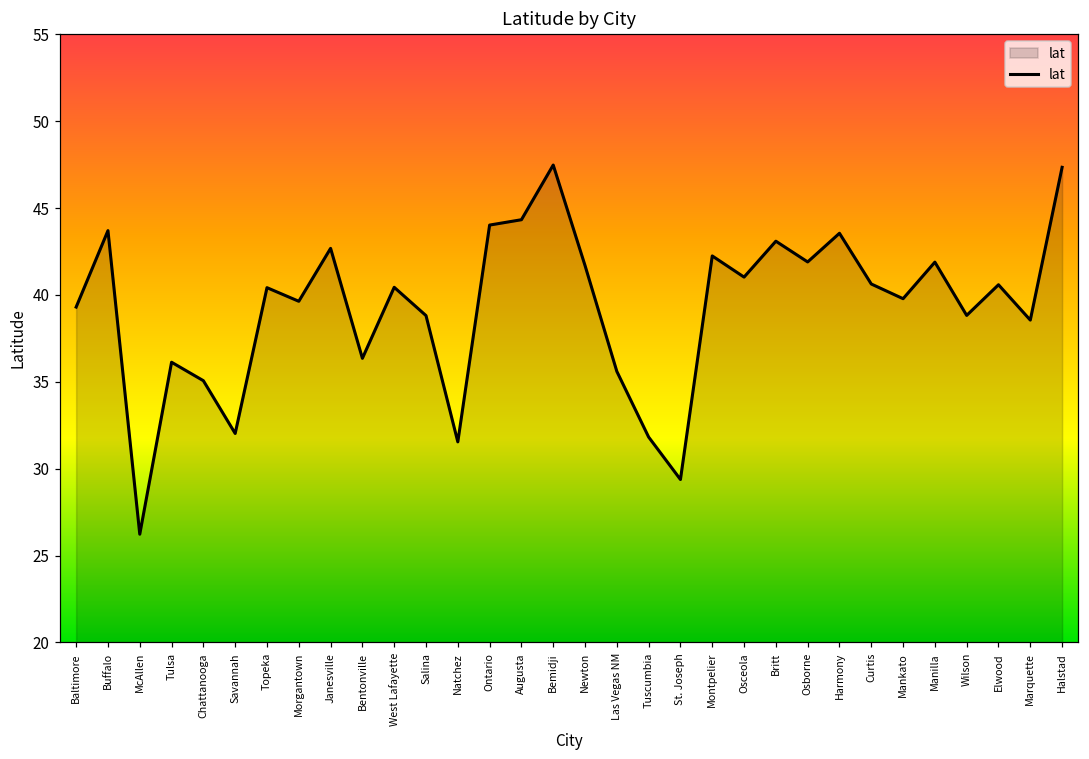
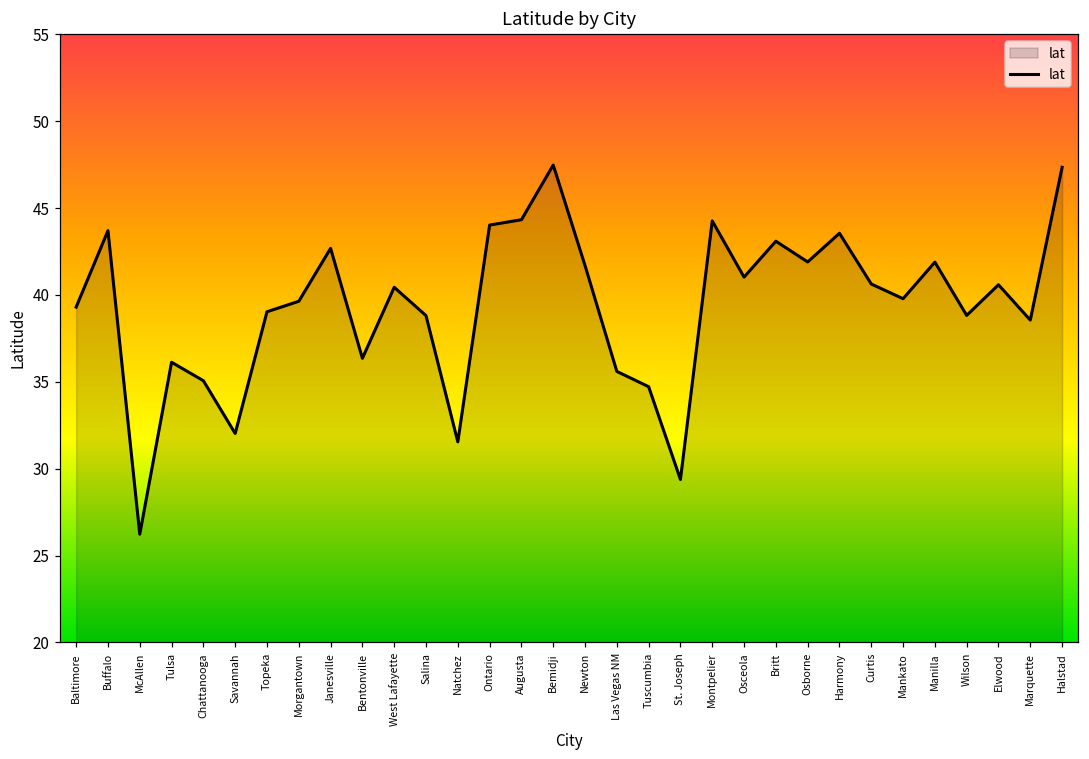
Topeka: 40.4 -> 39.0
Tuscumbia: 31.8 -> 34.7
Montpelier: 42.2 -> 44.3
